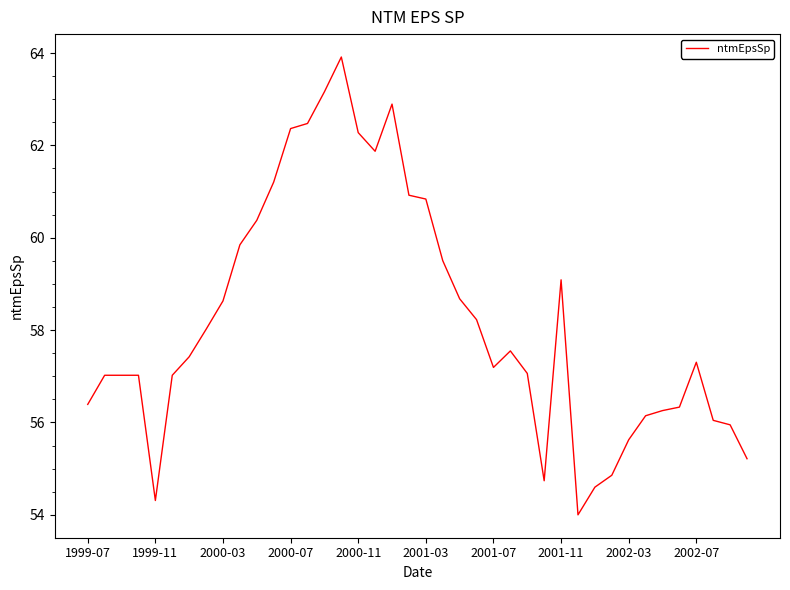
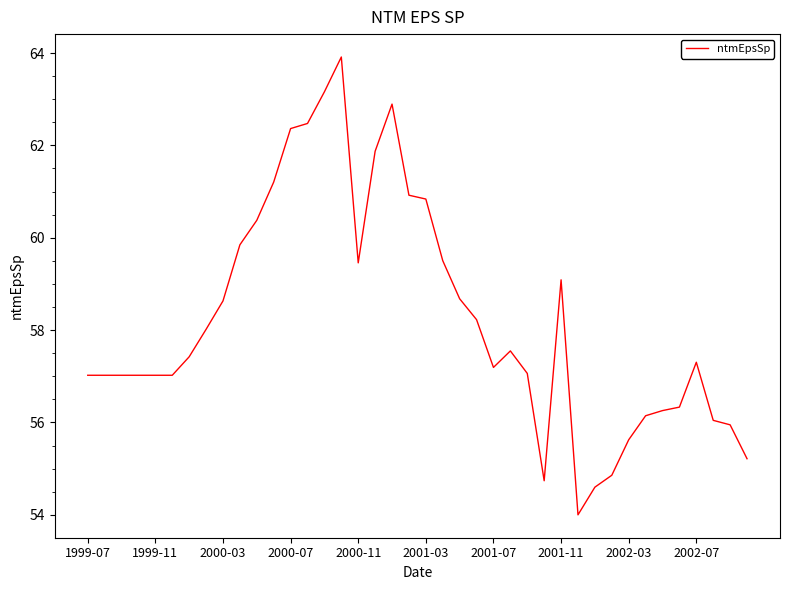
1999-07: 56.4 -> 57.0
1999-11: 54.3 -> 57.0
2000-11: 62.3 -> 59.5
